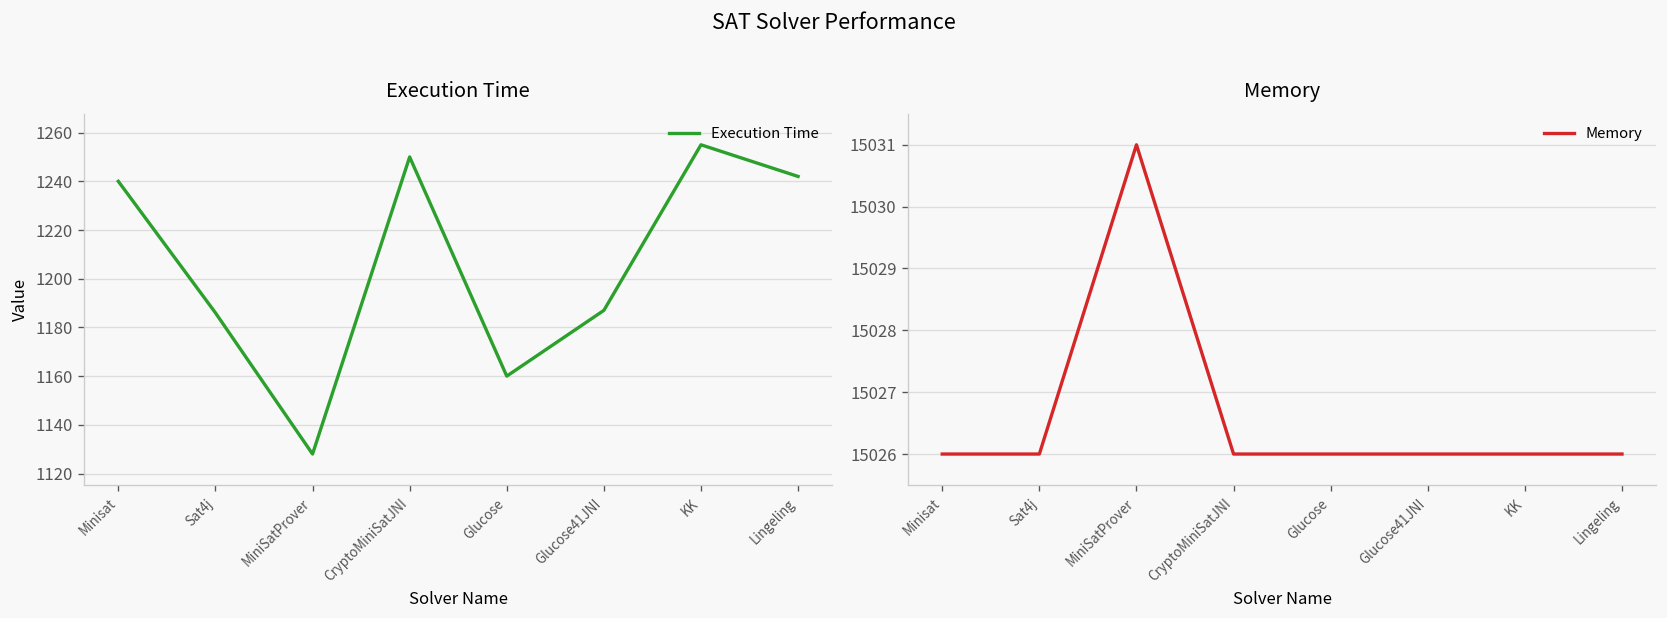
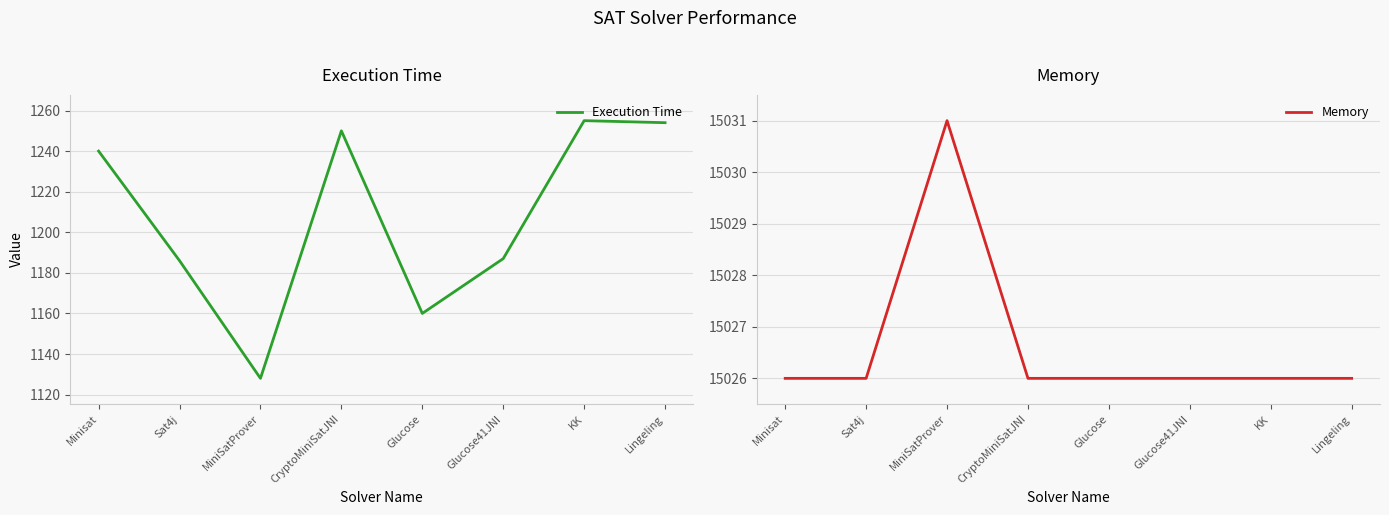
Execution Time, Lingeling: 1242 -> 1254
